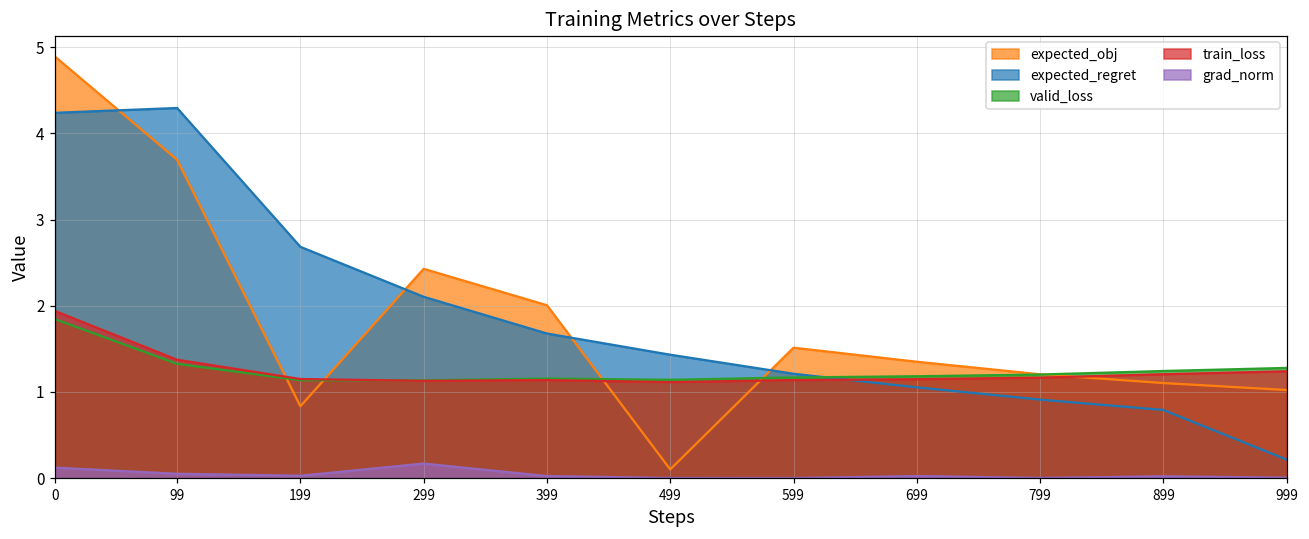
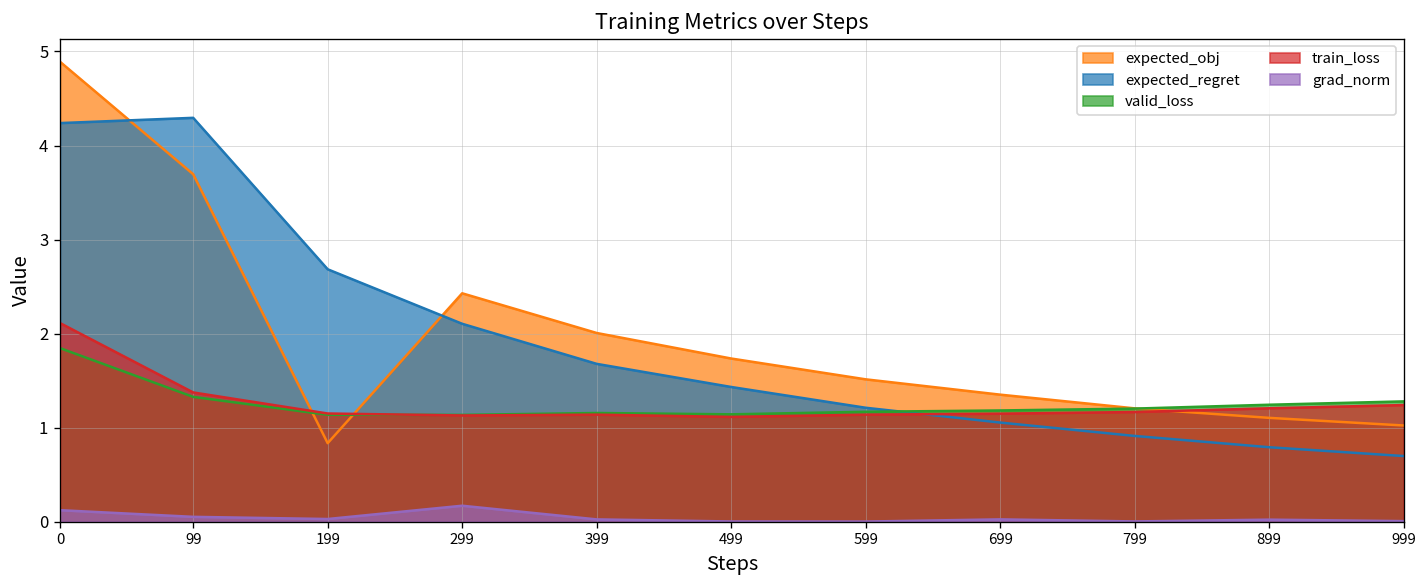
train_loss, 0: 1.9 -> 2.1
expected_obj, 499: 0.1 -> 1.7
expected_regret, 999: 0.2 -> 0.7
